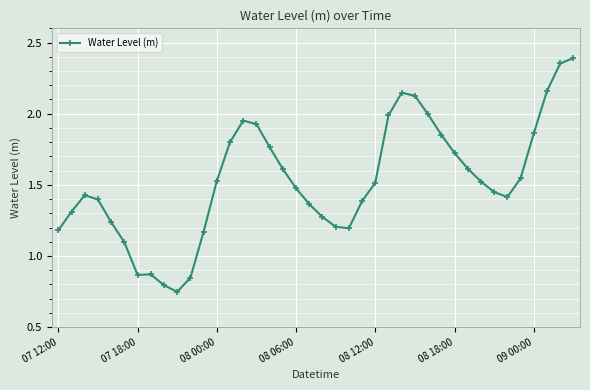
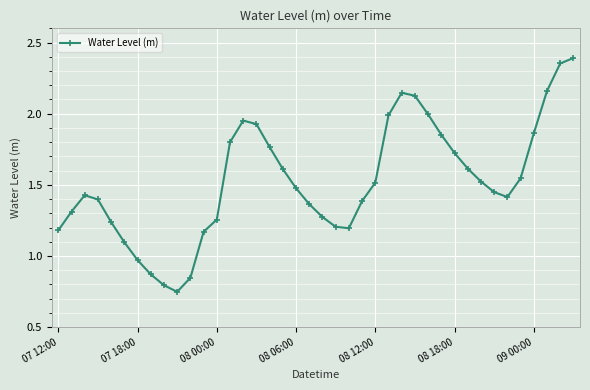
07 18:00: 0.87 -> 0.97
08 00:00: 1.53 -> 1.26
